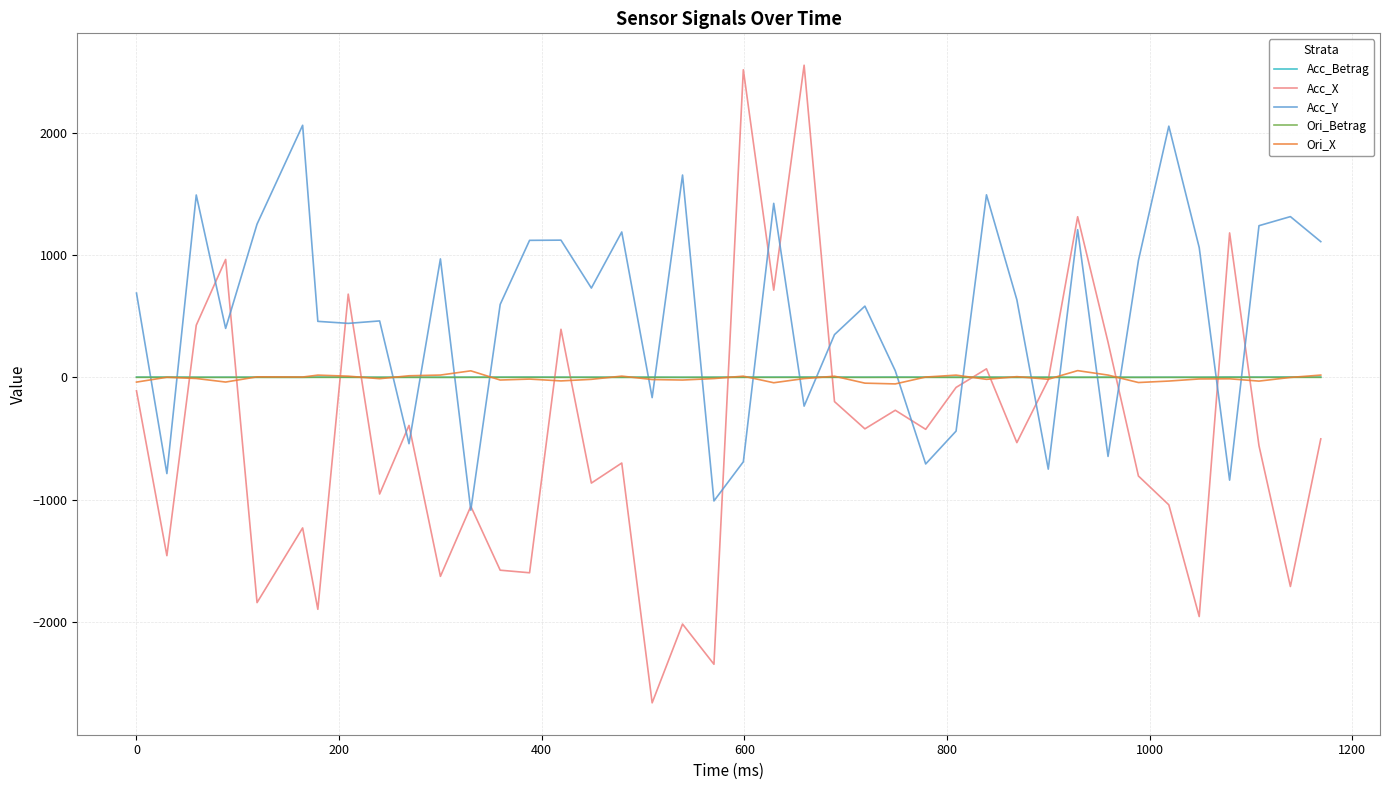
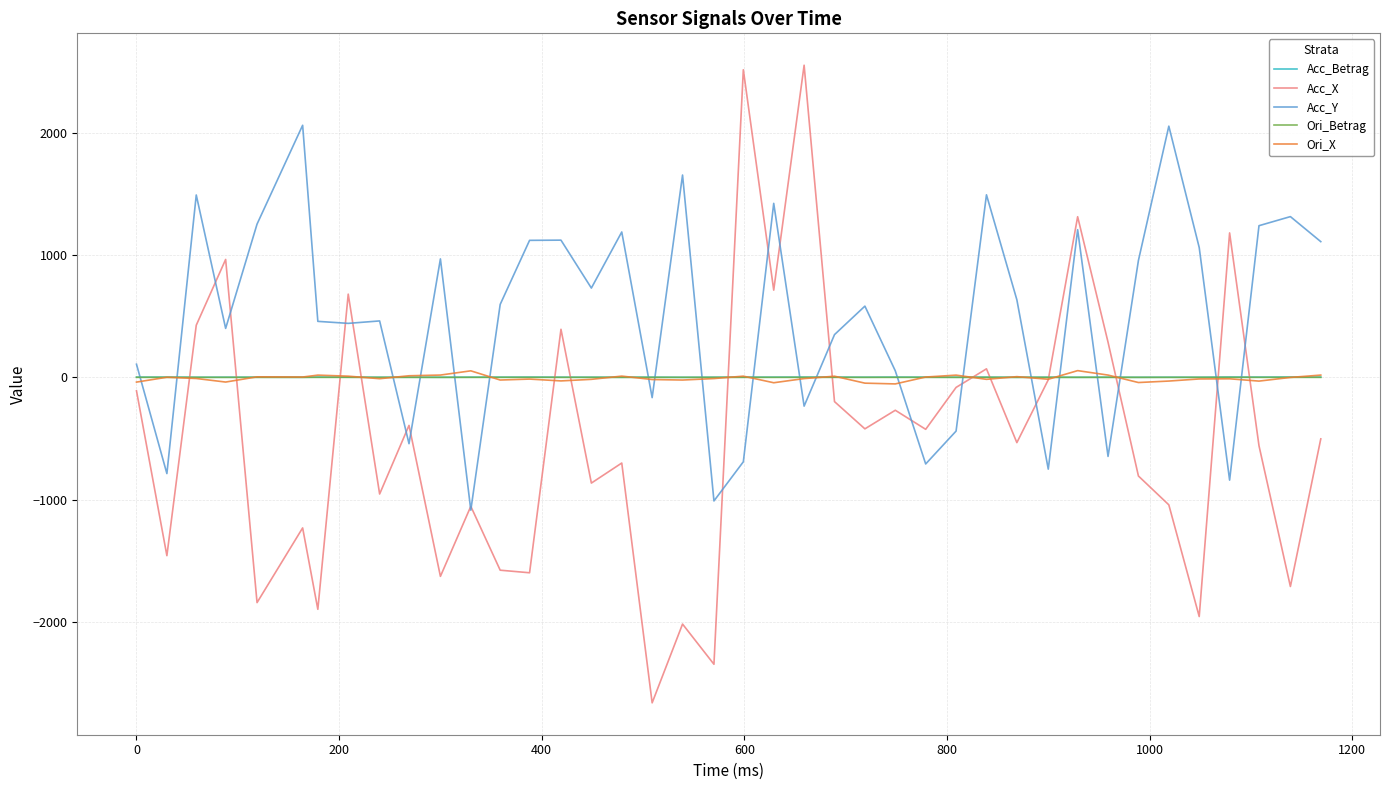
Acc_Y, 0: 690 -> 110
